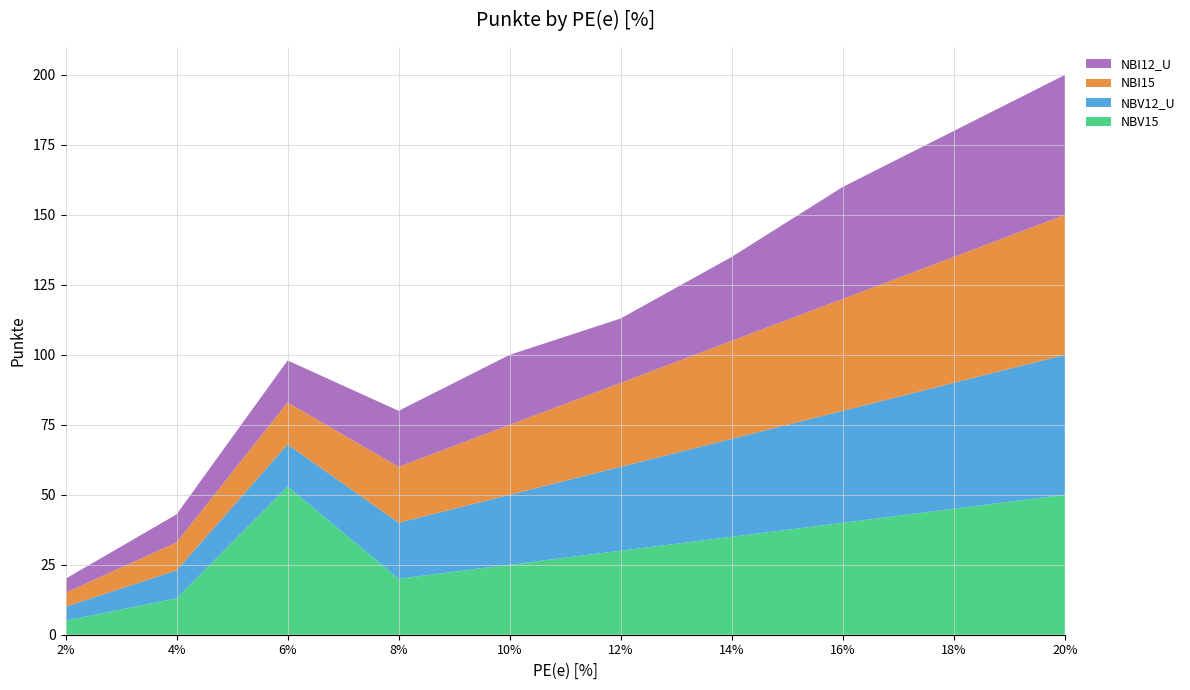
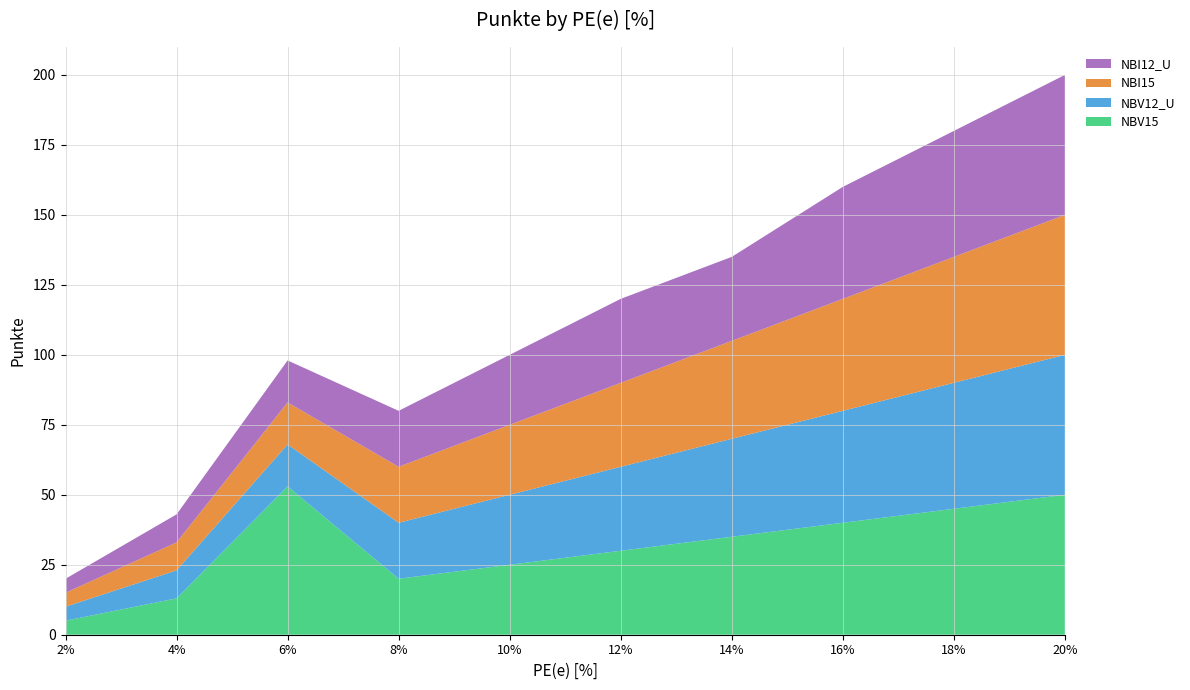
NBI12_U, 12%: 23 -> 30
